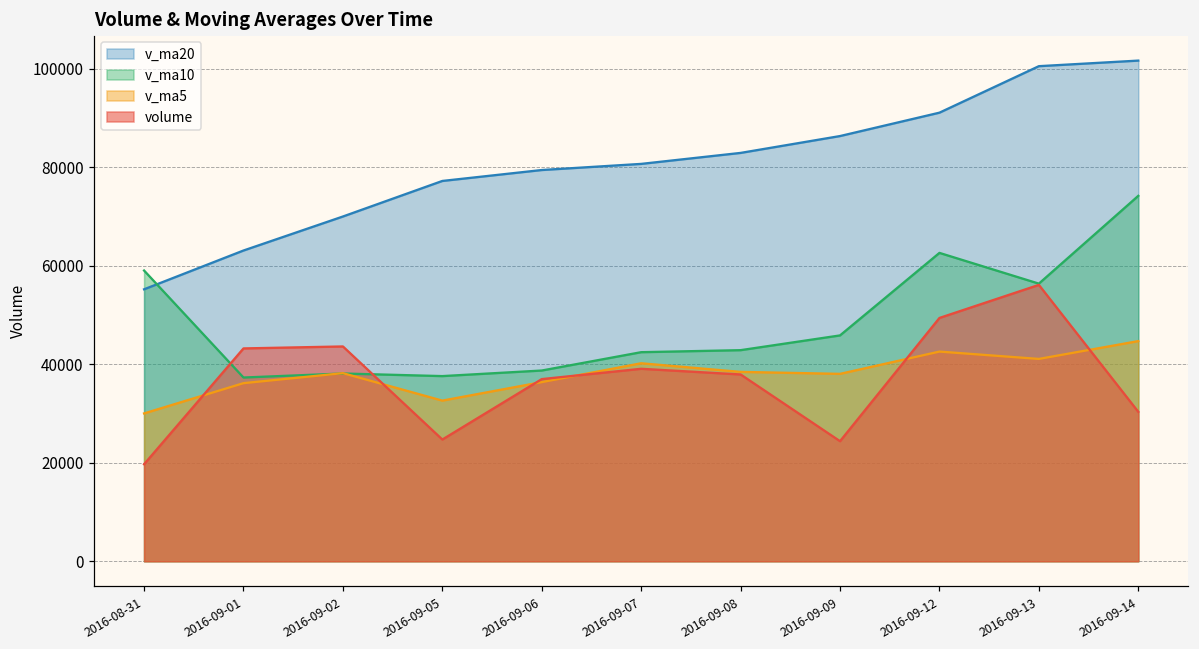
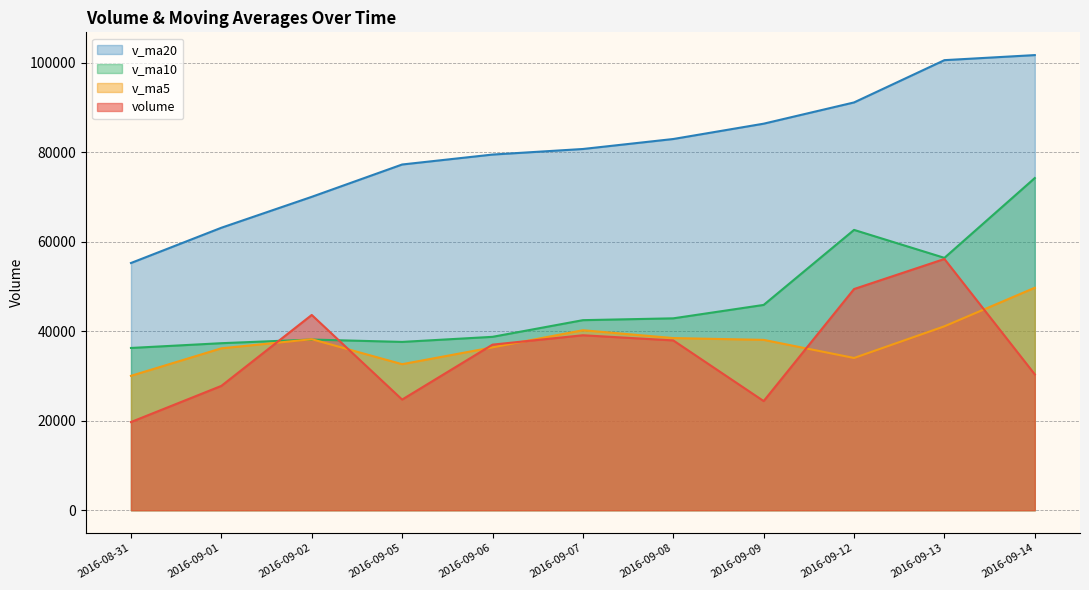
v_ma10, 2016-08-31: 59000 -> 36000
volume, 2016-09-01: 43000 -> 28000
v_ma5, 2016-09-12: 43000 -> 34000
v_ma5, 2016-09-14: 45000 -> 50000
